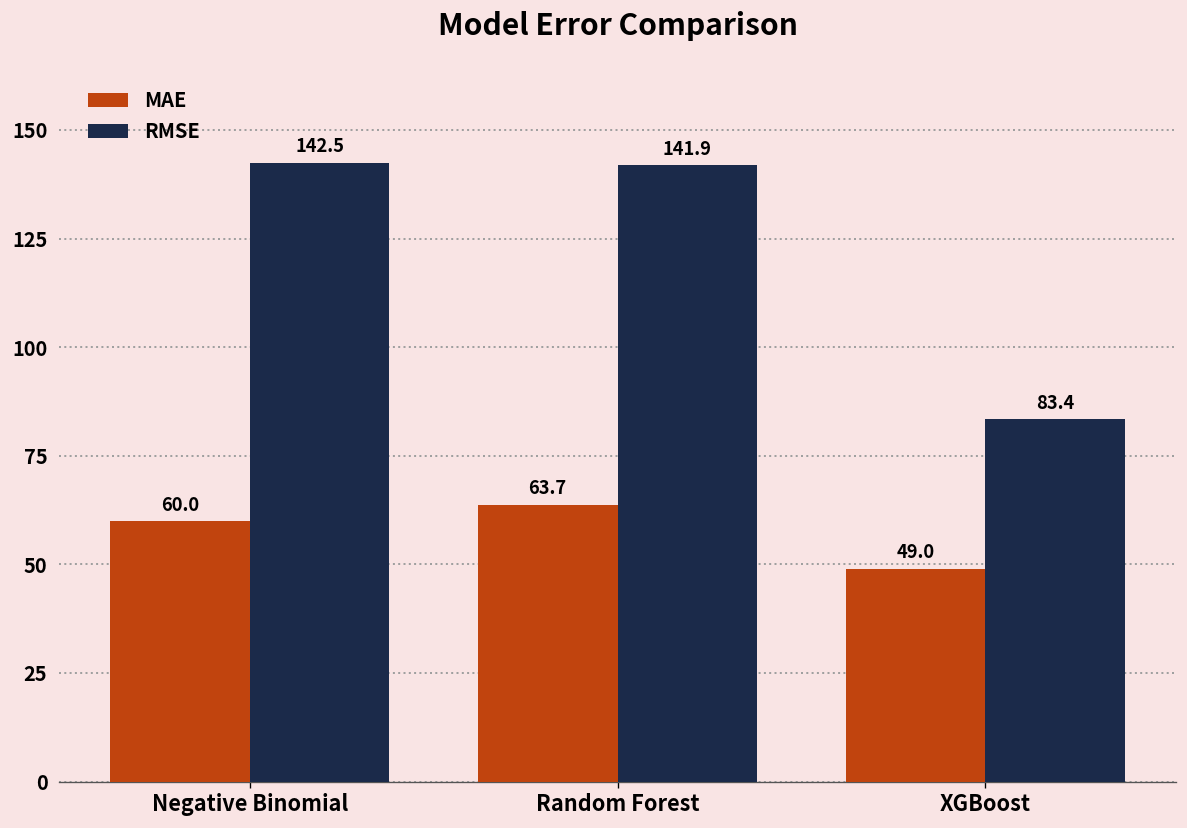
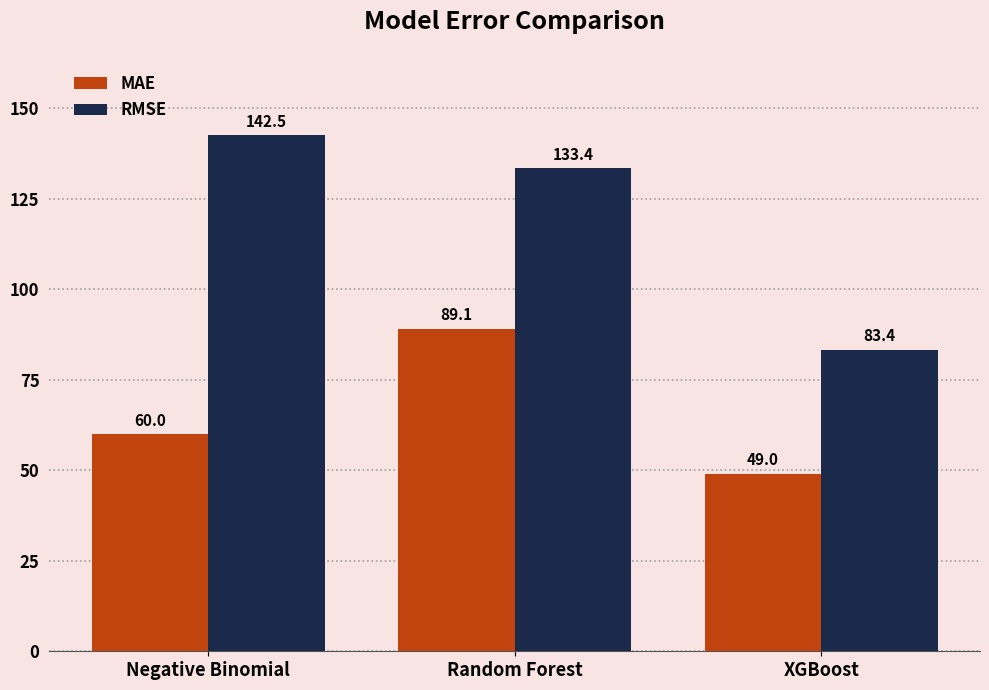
MAE, Random Forest: 63.7 -> 89.1
RMSE, Random Forest: 141.9 -> 133.4
